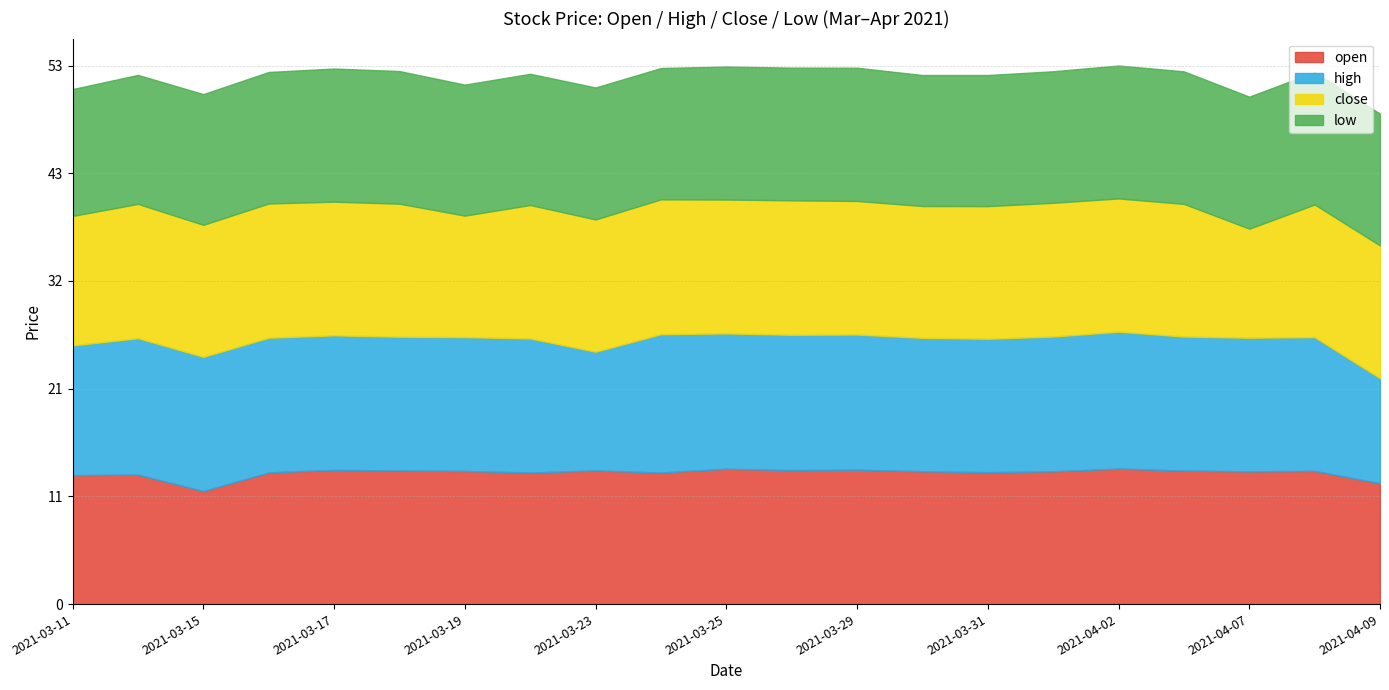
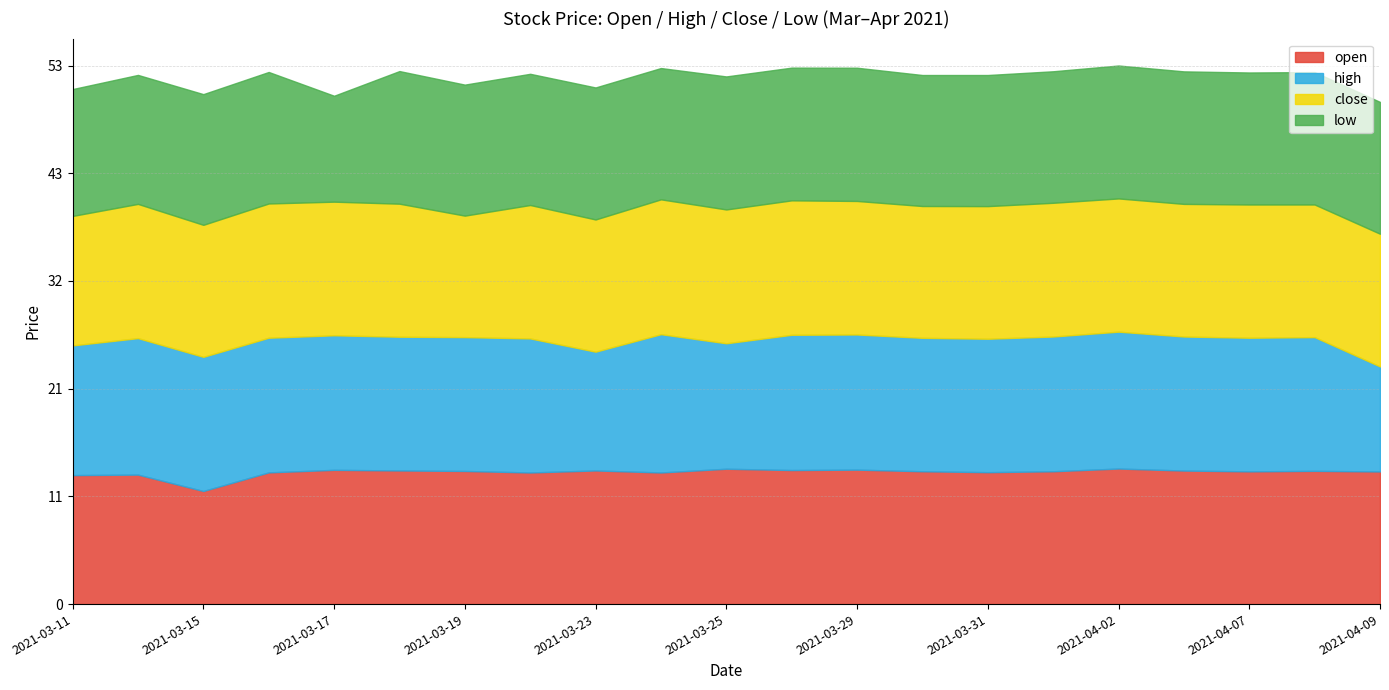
low, 2021-03-17: 13.2 -> 10.5
high, 2021-03-25: 13.4 -> 12.4
close, 2021-04-07: 10.8 -> 13.2
open, 2021-04-09: 12.0 -> 13.1
